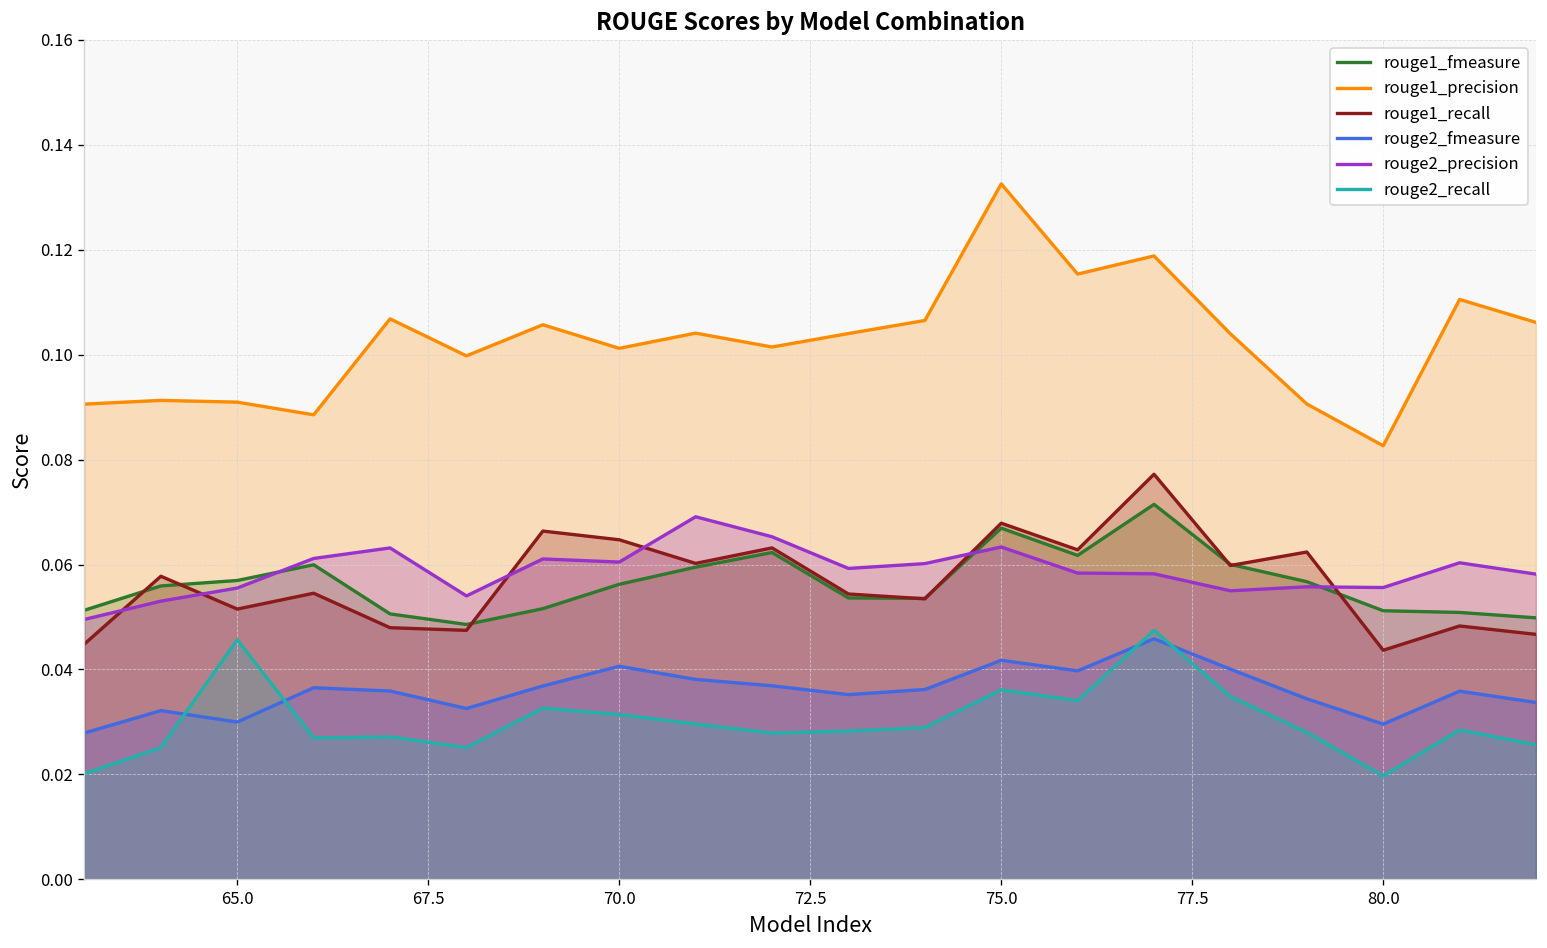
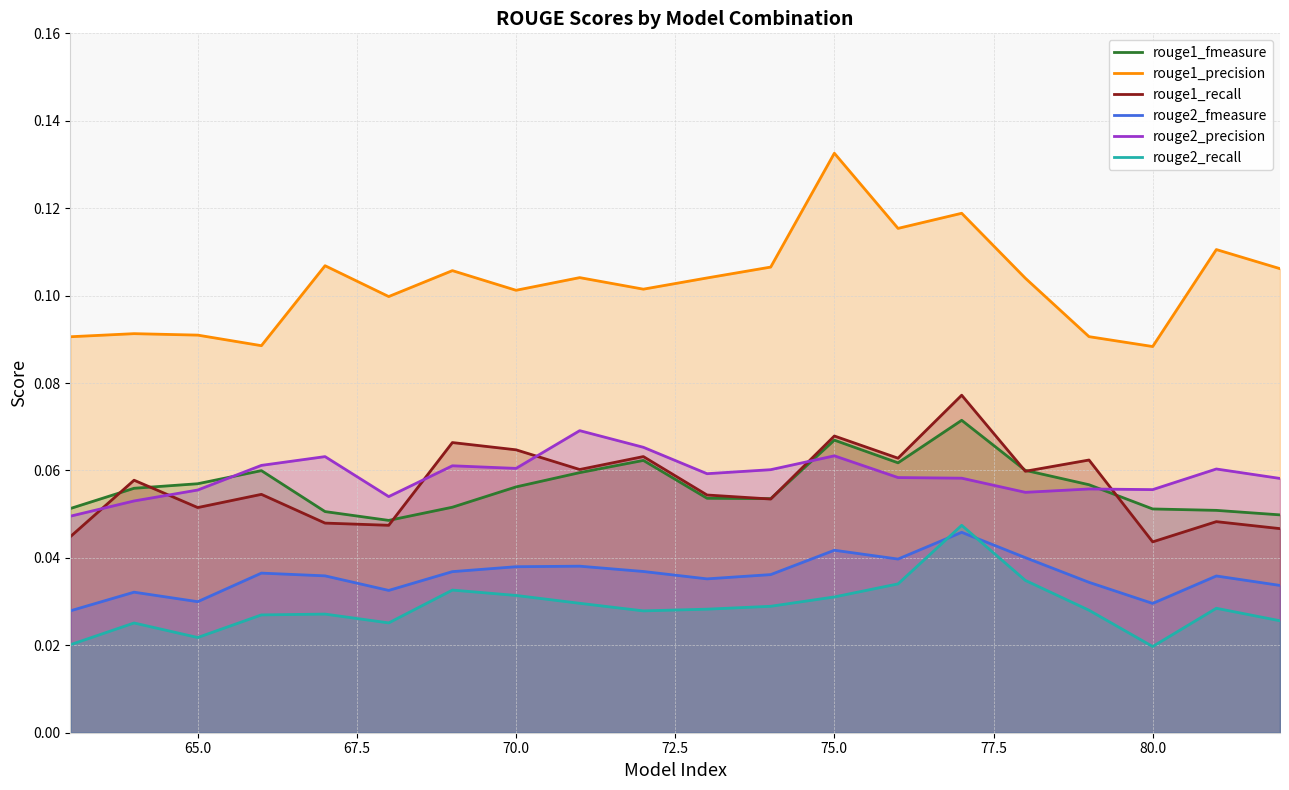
rouge2_recall, 65.0: 0.046 -> 0.022
rouge2_fmeasure, 70.0: 0.041 -> 0.038
rouge2_recall, 75.0: 0.036 -> 0.031
rouge1_precision, 80.0: 0.083 -> 0.088
